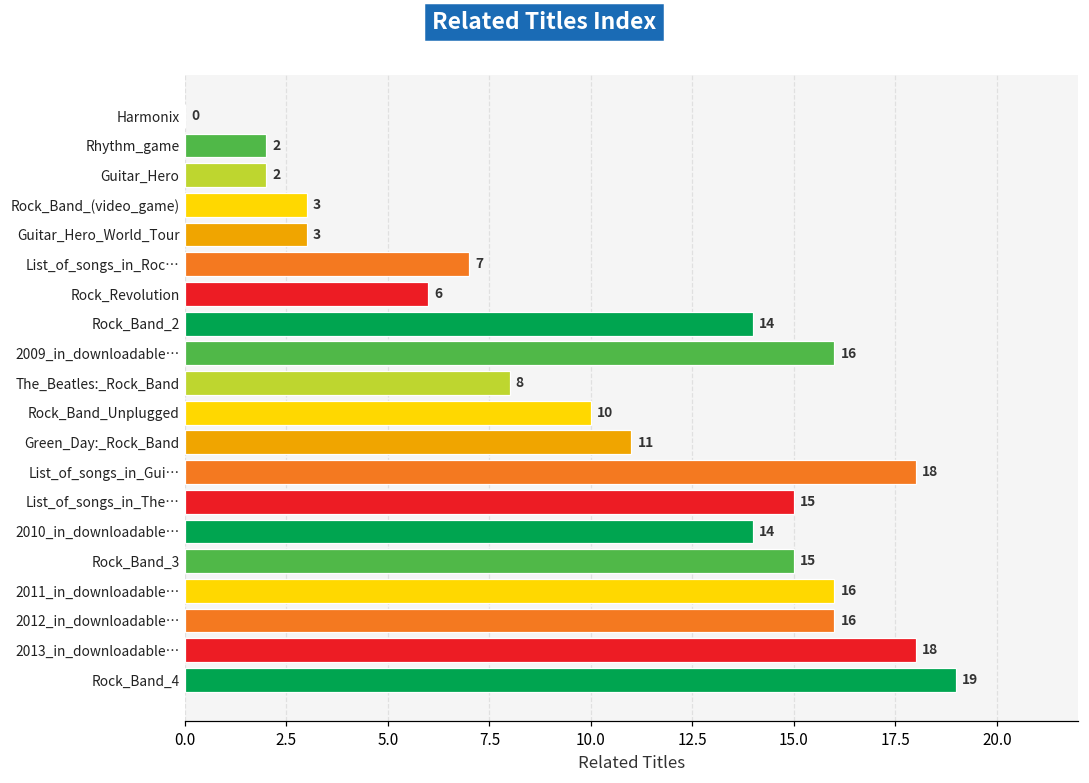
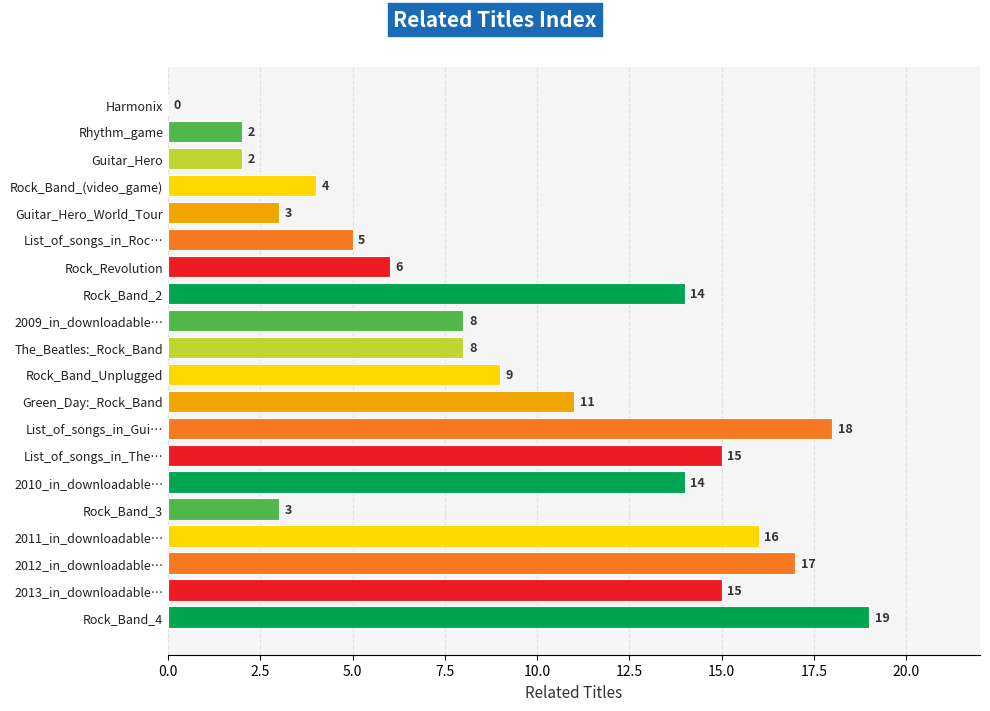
Rock_Band_(video_game): 3 -> 4
List_of_songs_in_Roc…: 7 -> 5
2009_in_downloadable…: 16 -> 8
Rock_Band_Unplugged: 10 -> 9
Rock_Band_3: 15 -> 3
2012_in_downloadable…: 16 -> 17
2013_in_downloadable…: 18 -> 15
